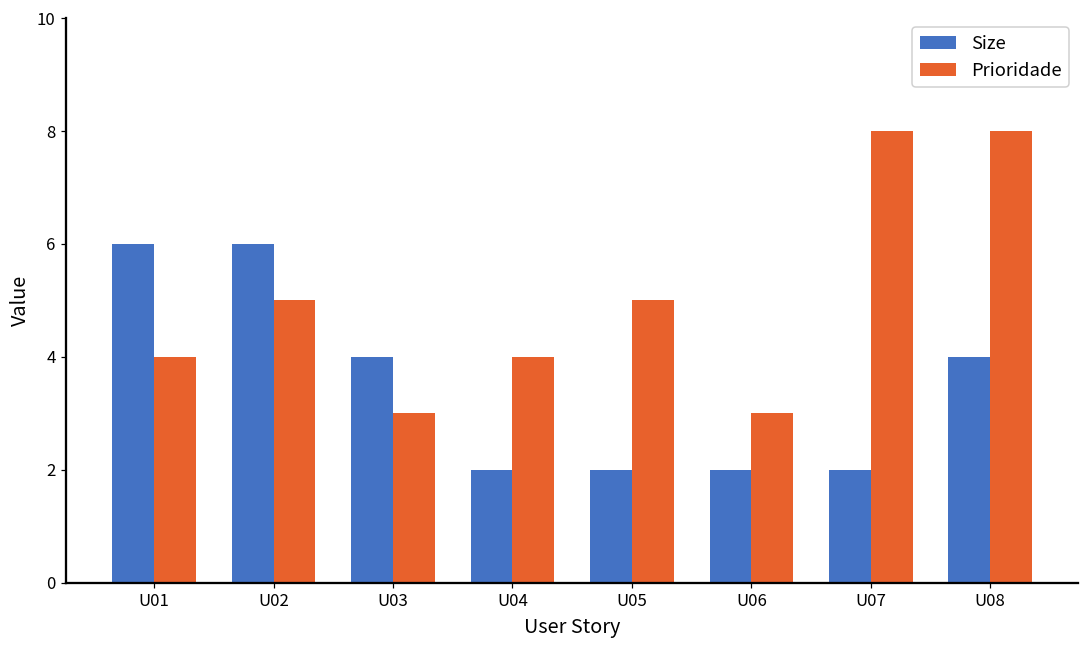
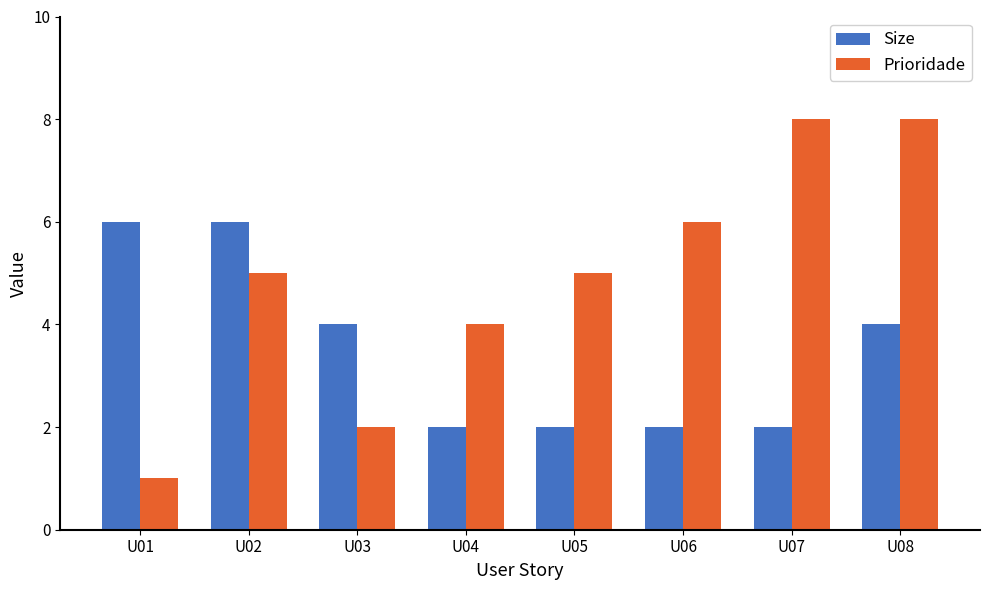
Prioridade, U01: 4 -> 1
Prioridade, U03: 3 -> 2
Prioridade, U06: 3 -> 6
